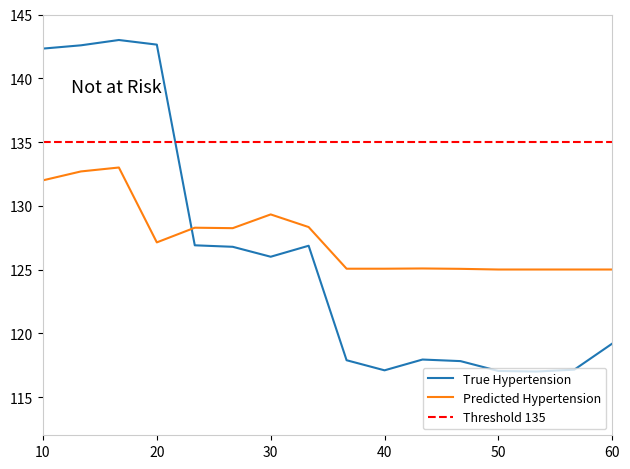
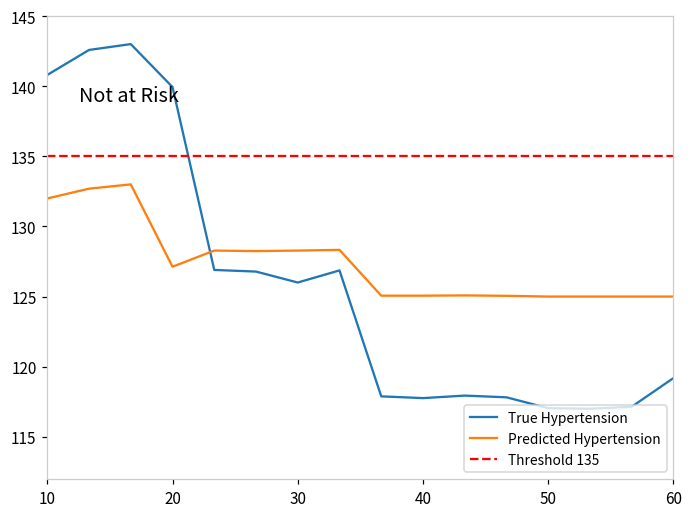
True Hypertension, 10: 142.3 -> 140.8
True Hypertension, 20: 142.6 -> 139.9
Predicted Hypertension, 30: 129.3 -> 128.3
True Hypertension, 40: 117.1 -> 117.8
